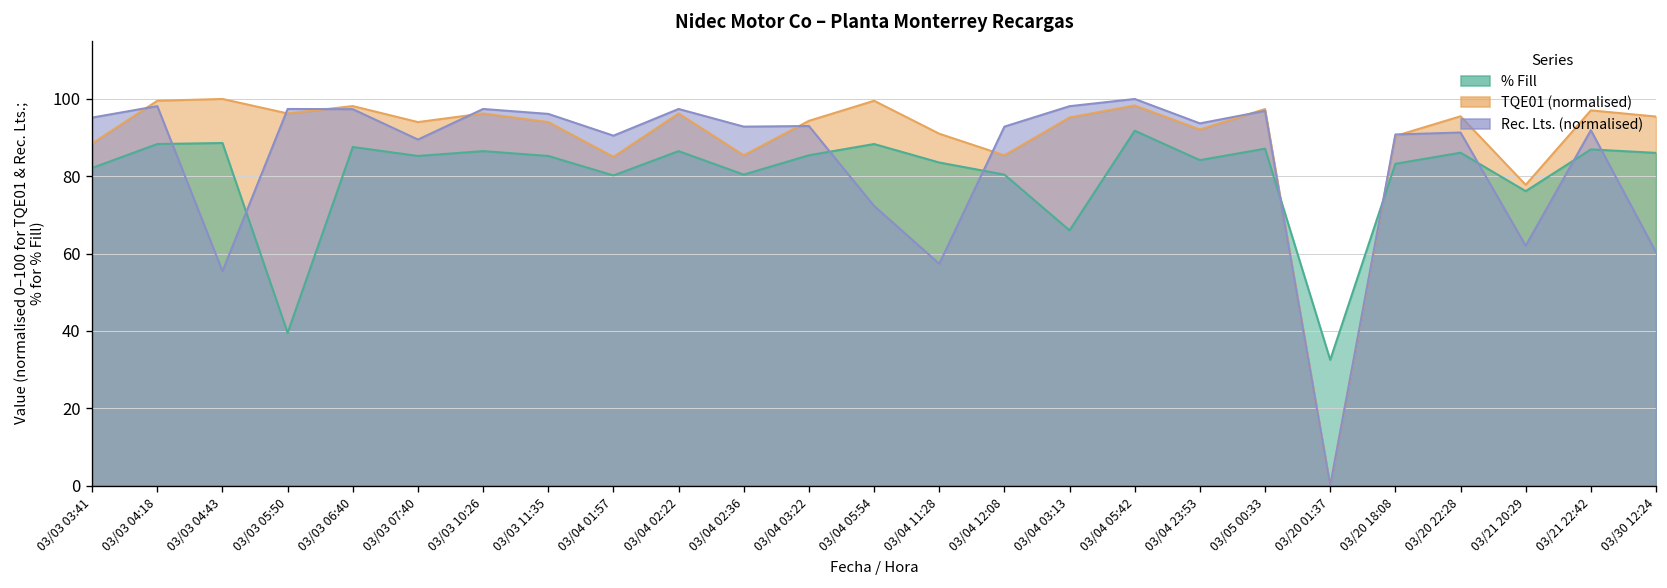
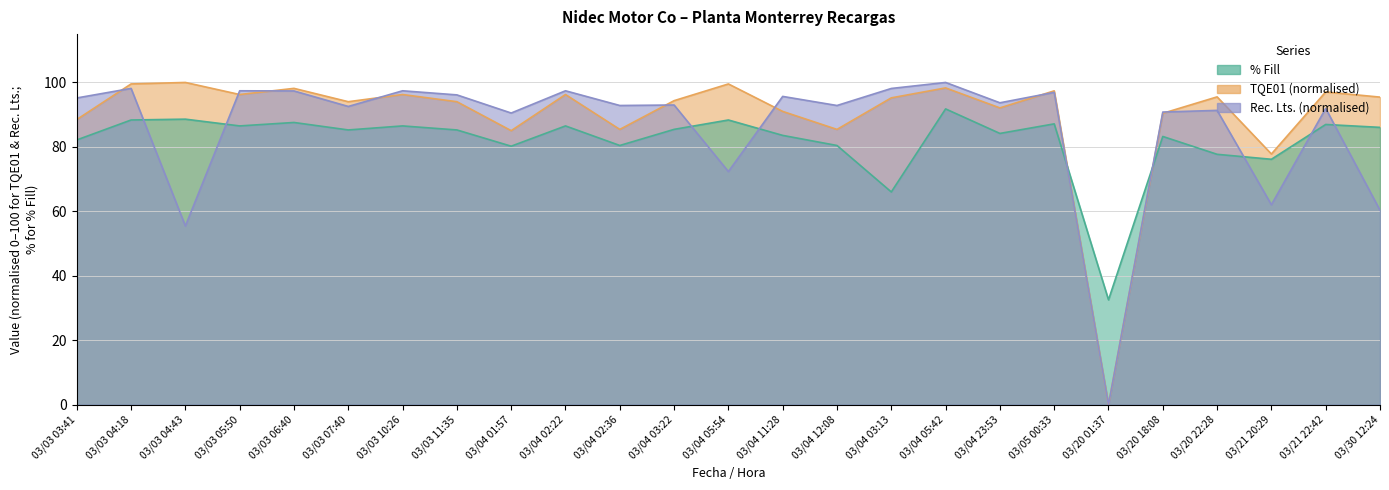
% Fill, 03/03 05:50: 40 -> 87
Rec. Lts. (normalised), 03/03 07:40: 90 -> 93
Rec. Lts. (normalised), 03/04 11:28: 57 -> 96
% Fill, 03/20 22:28: 86 -> 78
